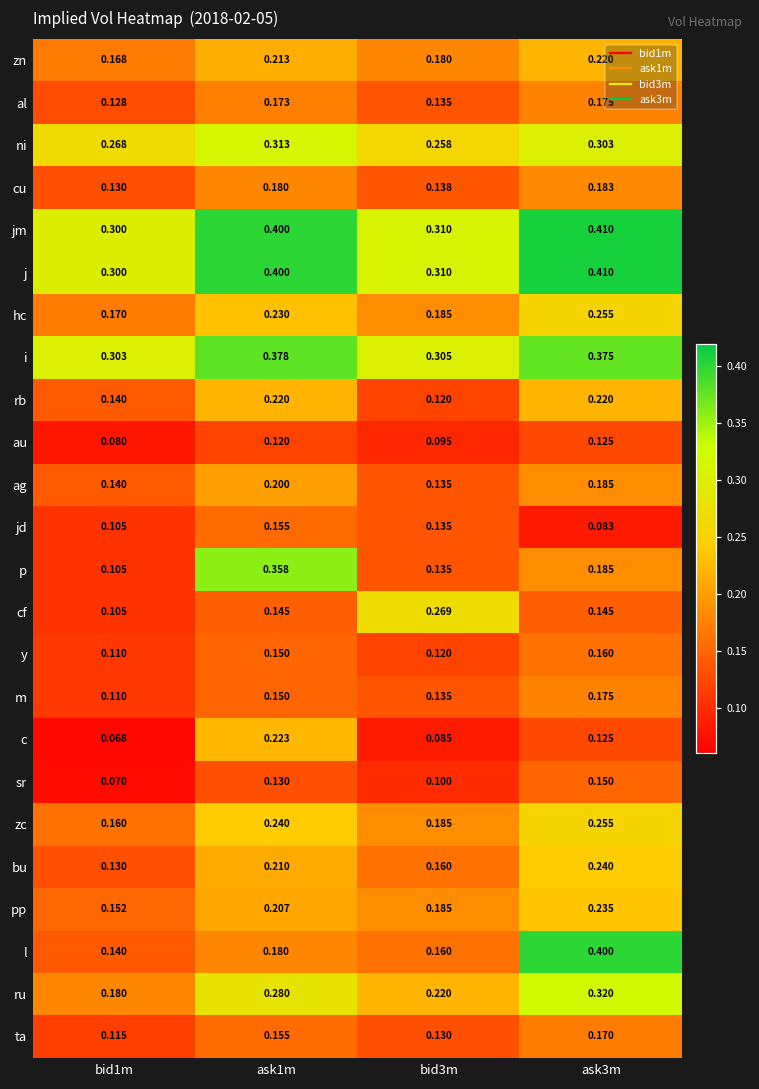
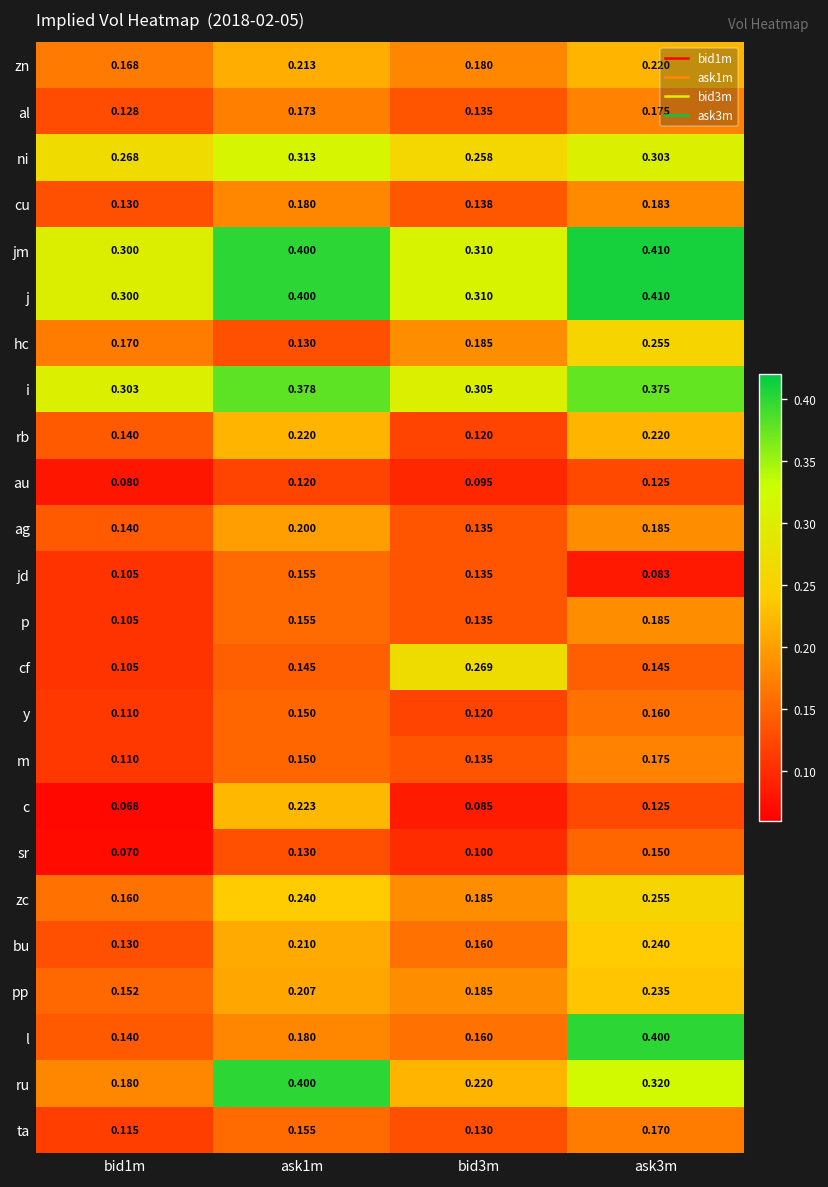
hc, ask1m: 0.230 -> 0.130
p, ask1m: 0.358 -> 0.155
ru, ask1m: 0.280 -> 0.400
